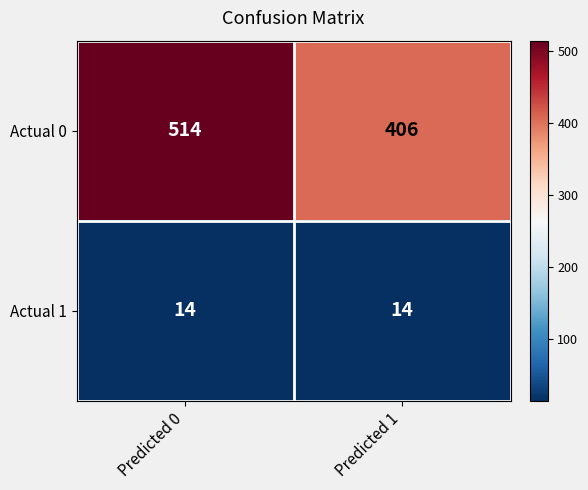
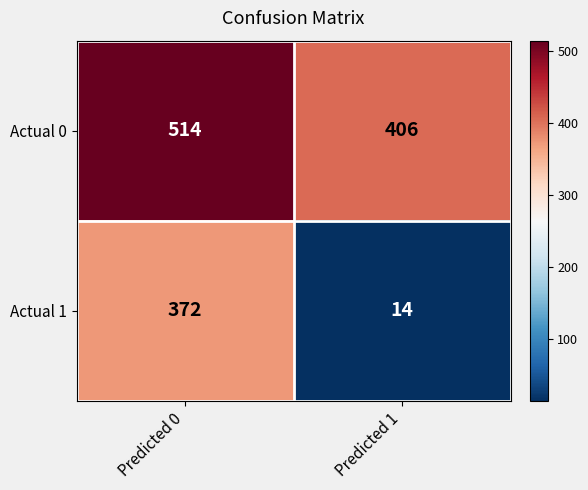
Actual 1, Predicted 0: 14 -> 372
